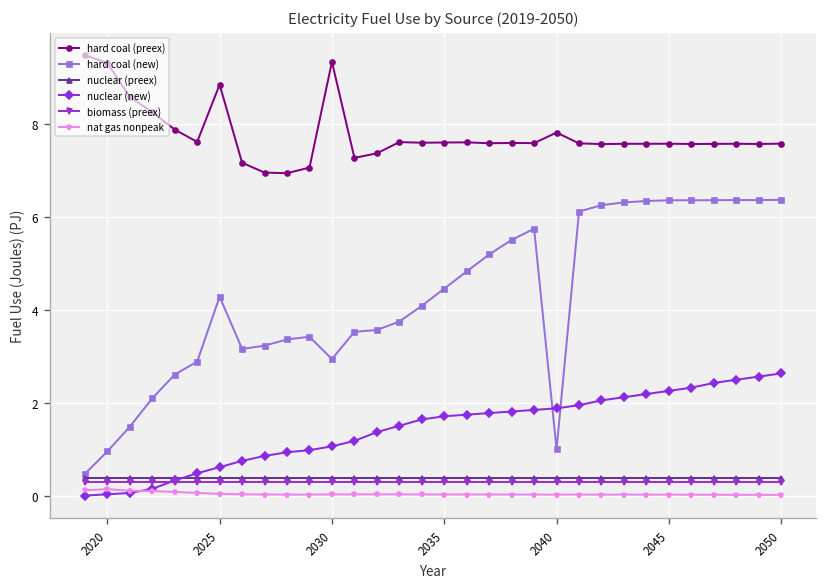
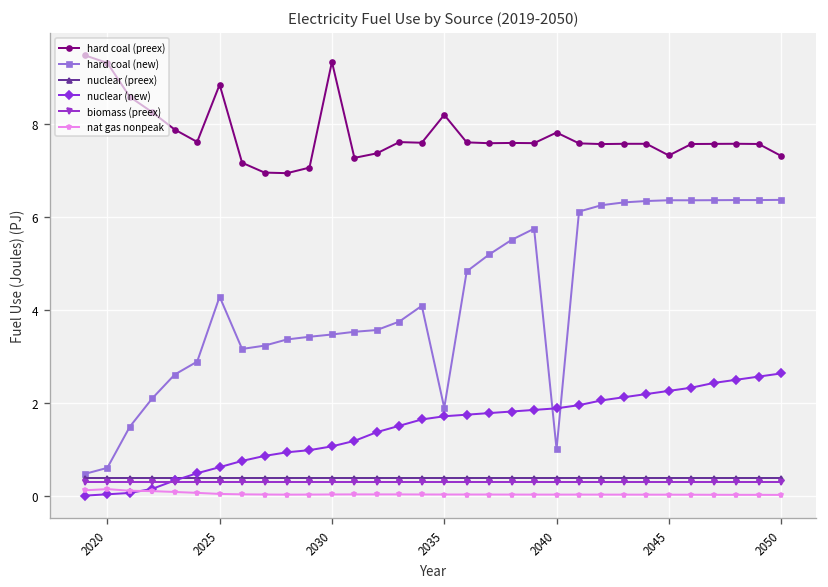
hard coal (new), 2020: 1.0 -> 0.6
hard coal (new), 2030: 2.9 -> 3.5
hard coal (preex), 2035: 7.6 -> 8.2
hard coal (new), 2035: 4.5 -> 1.9
hard coal (preex), 2045: 7.6 -> 7.3
hard coal (preex), 2050: 7.6 -> 7.3
